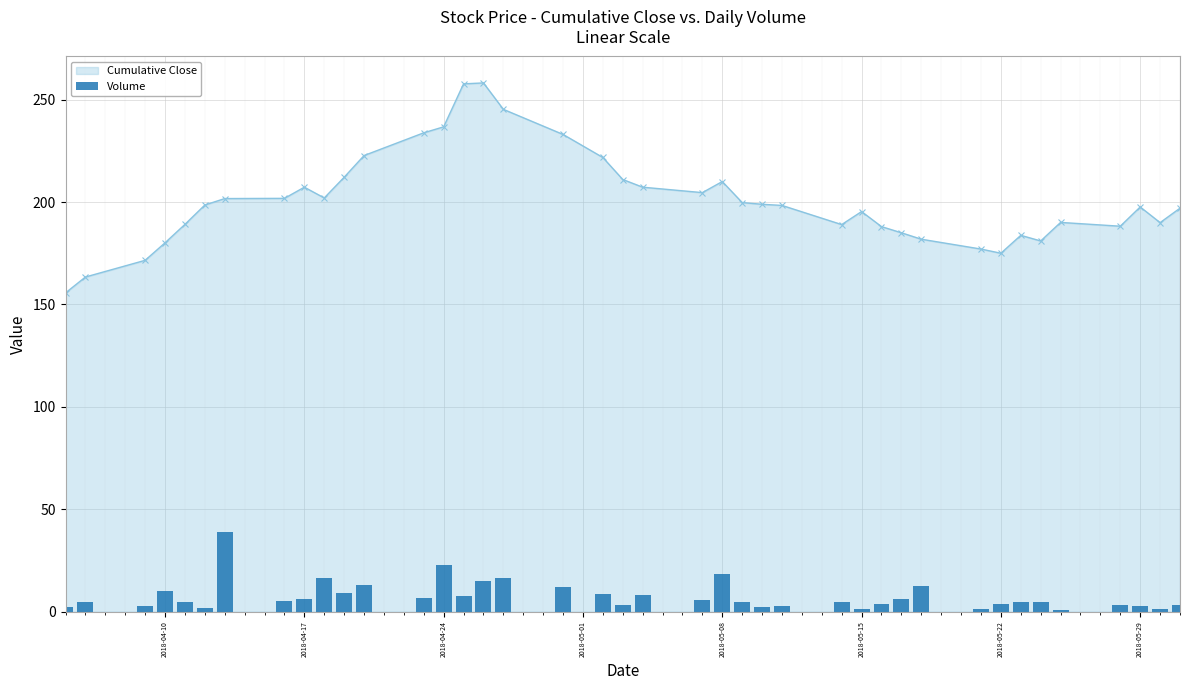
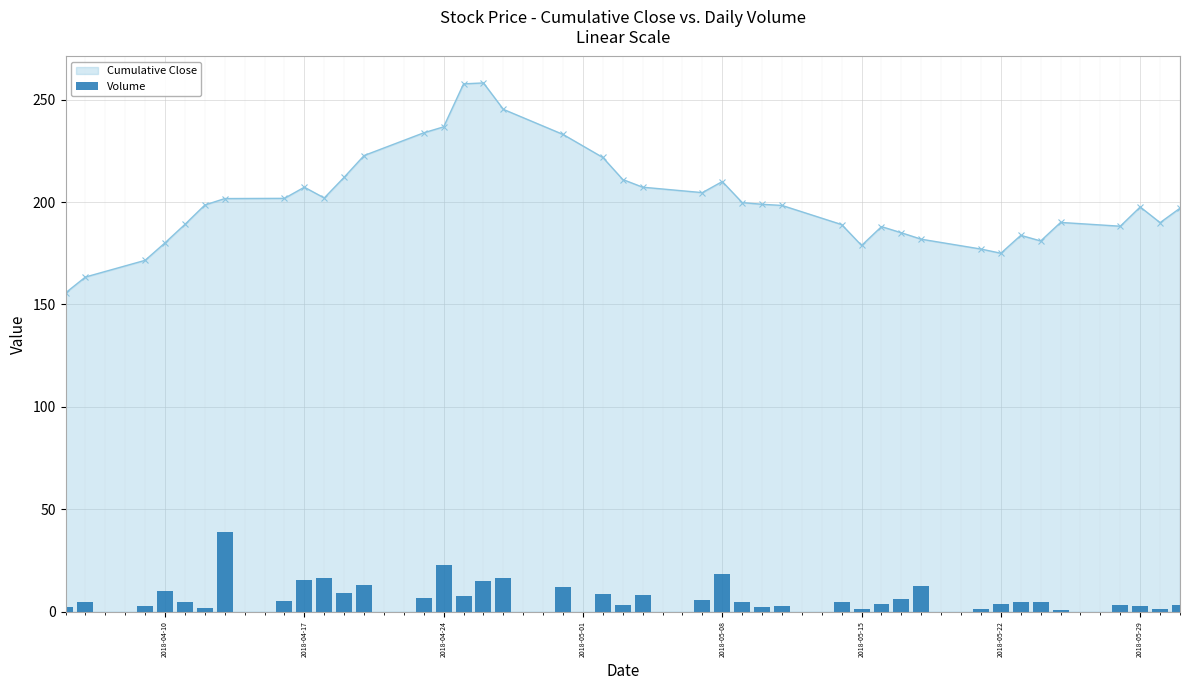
Volume, 2018-04-17: 6 -> 15
Cumulative Close, 2018-05-15: 195 -> 179
